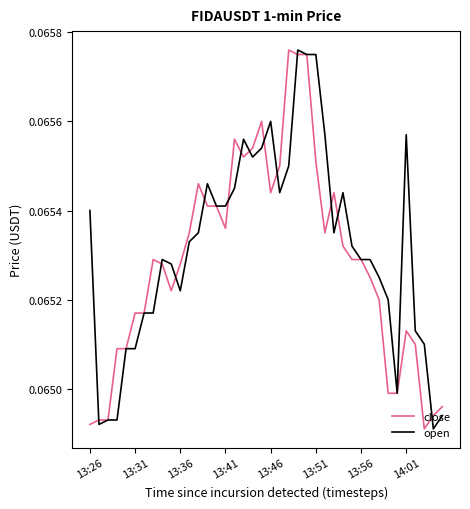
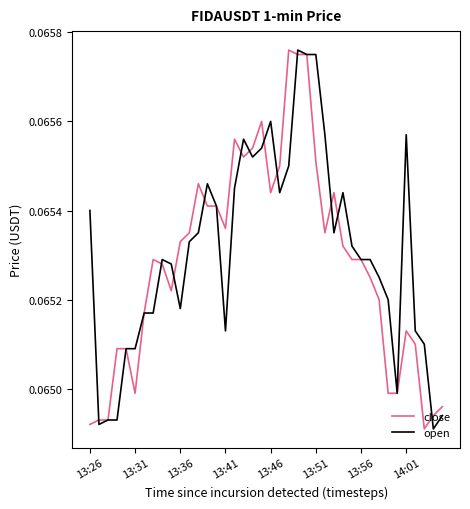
close, 13:31: 0.06517 -> 0.06499
close, 13:36: 0.06528 -> 0.06533
open, 13:36: 0.06522 -> 0.06518
open, 13:41: 0.06541 -> 0.06513
